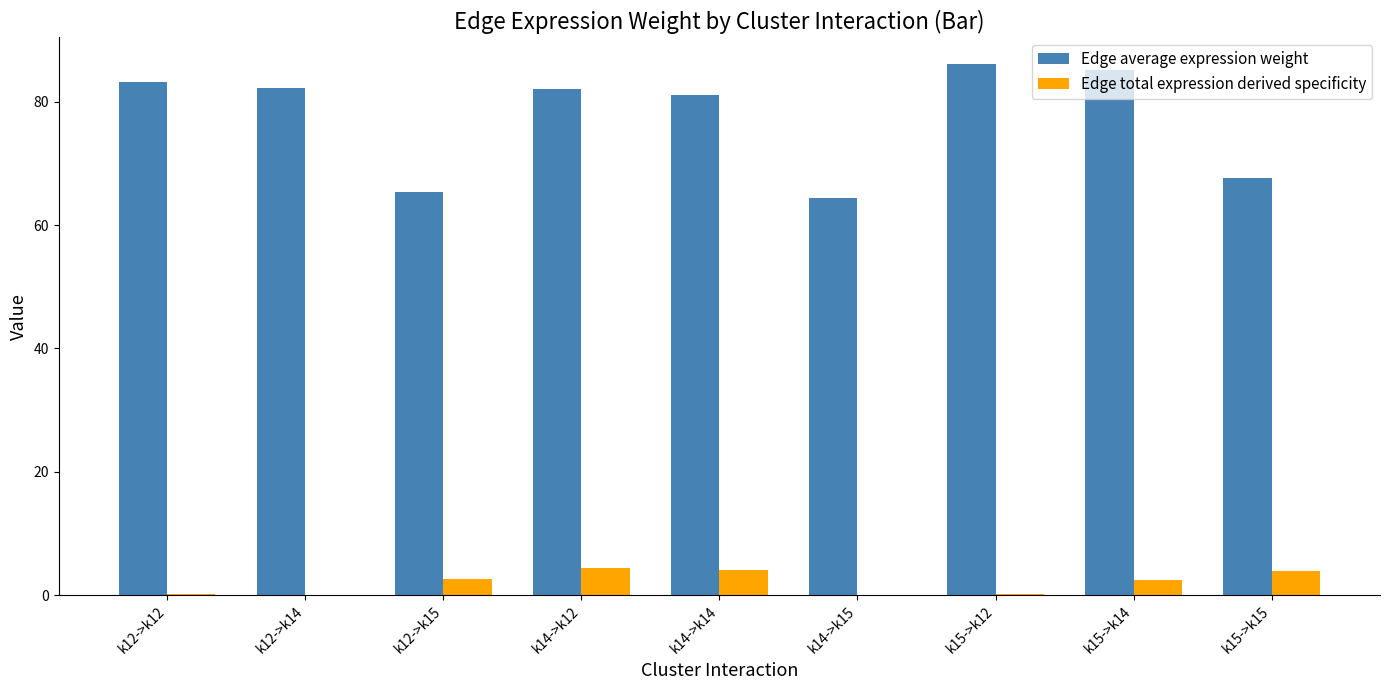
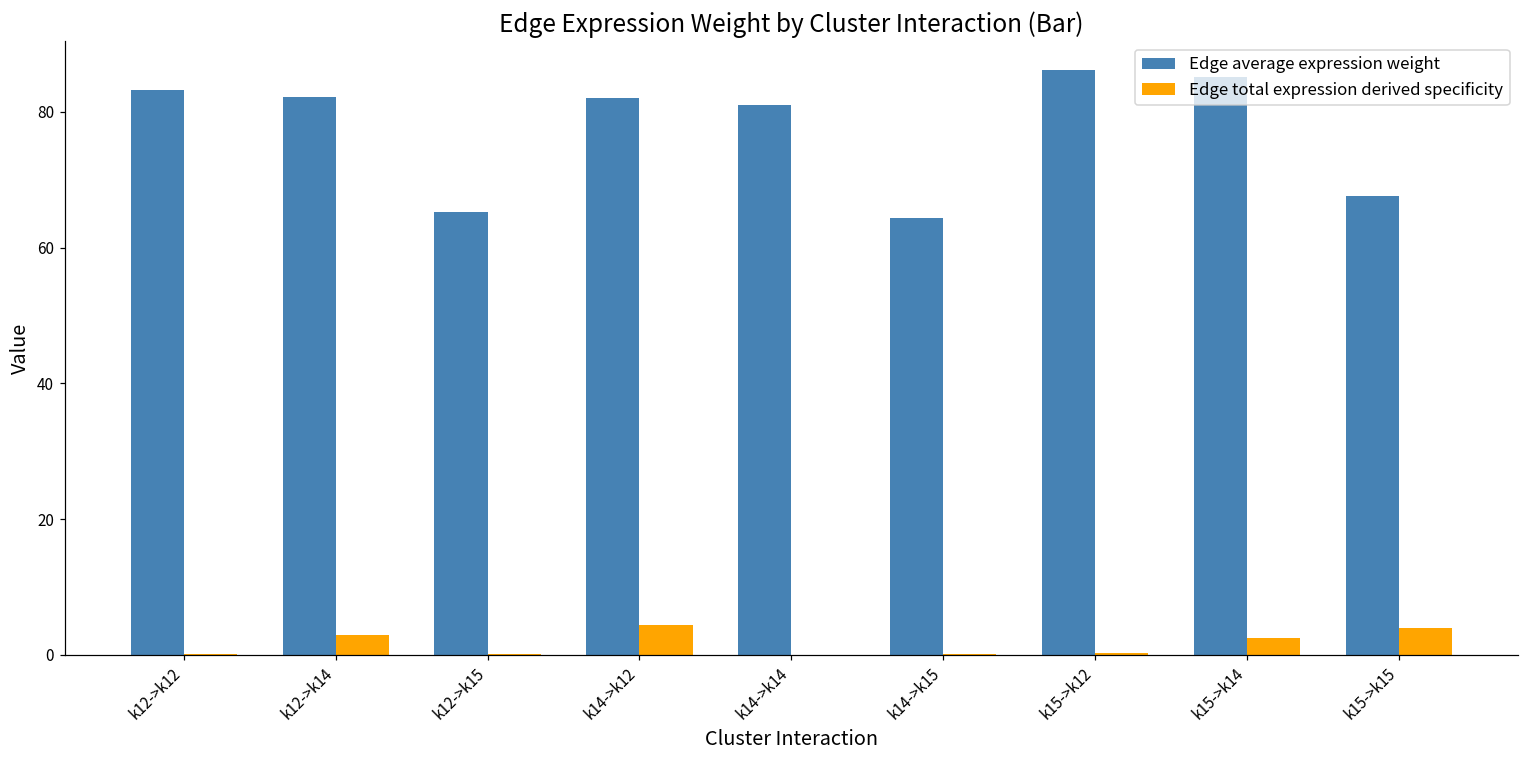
Edge total expression derived specificity, k12->k14: 0 -> 3
Edge total expression derived specificity, k12->k15: 3 -> 0
Edge total expression derived specificity, k14->k14: 4 -> 0
